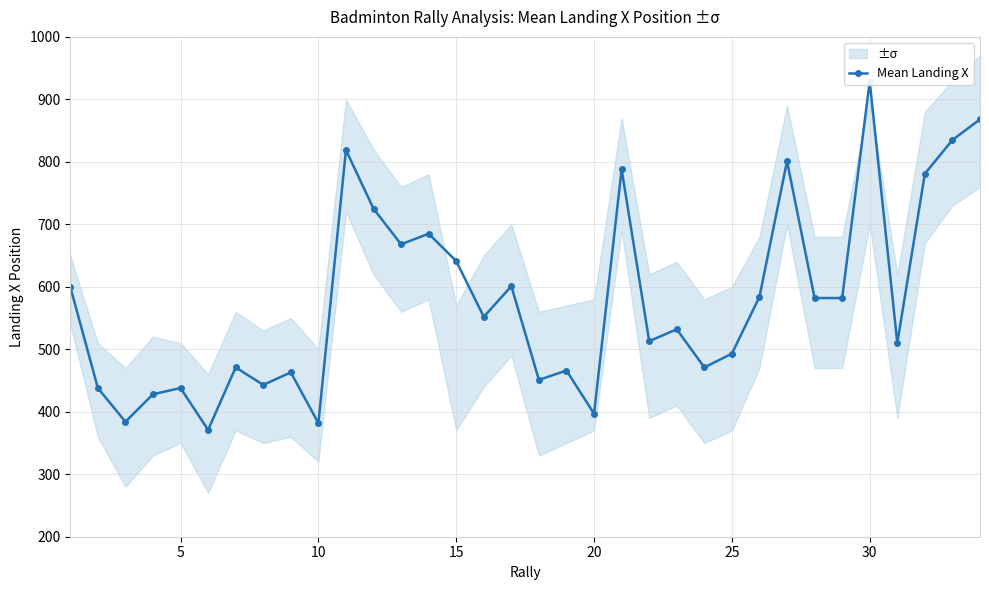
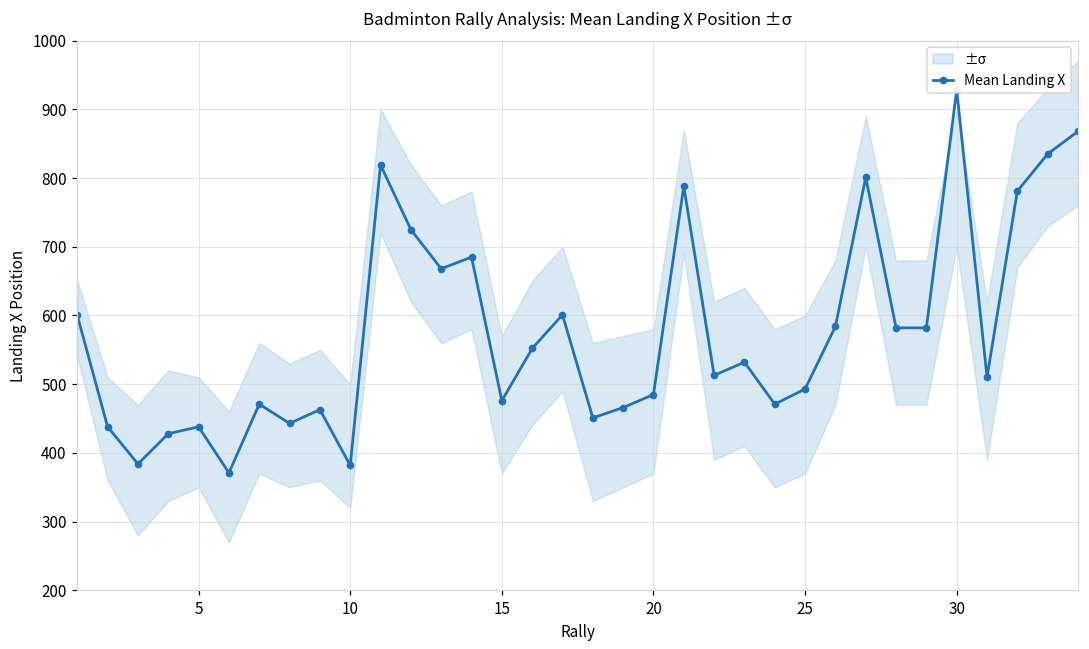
Mean Landing X, 15: 640 -> 480
Mean Landing X, 20: 400 -> 490
